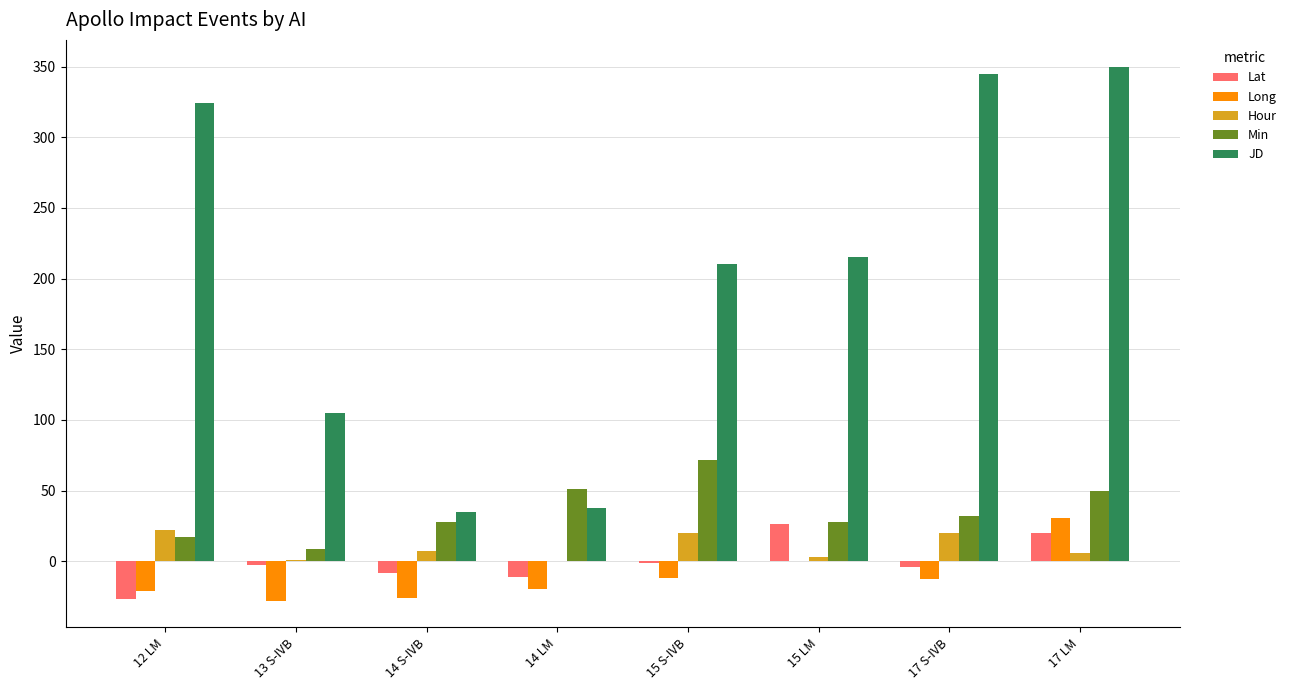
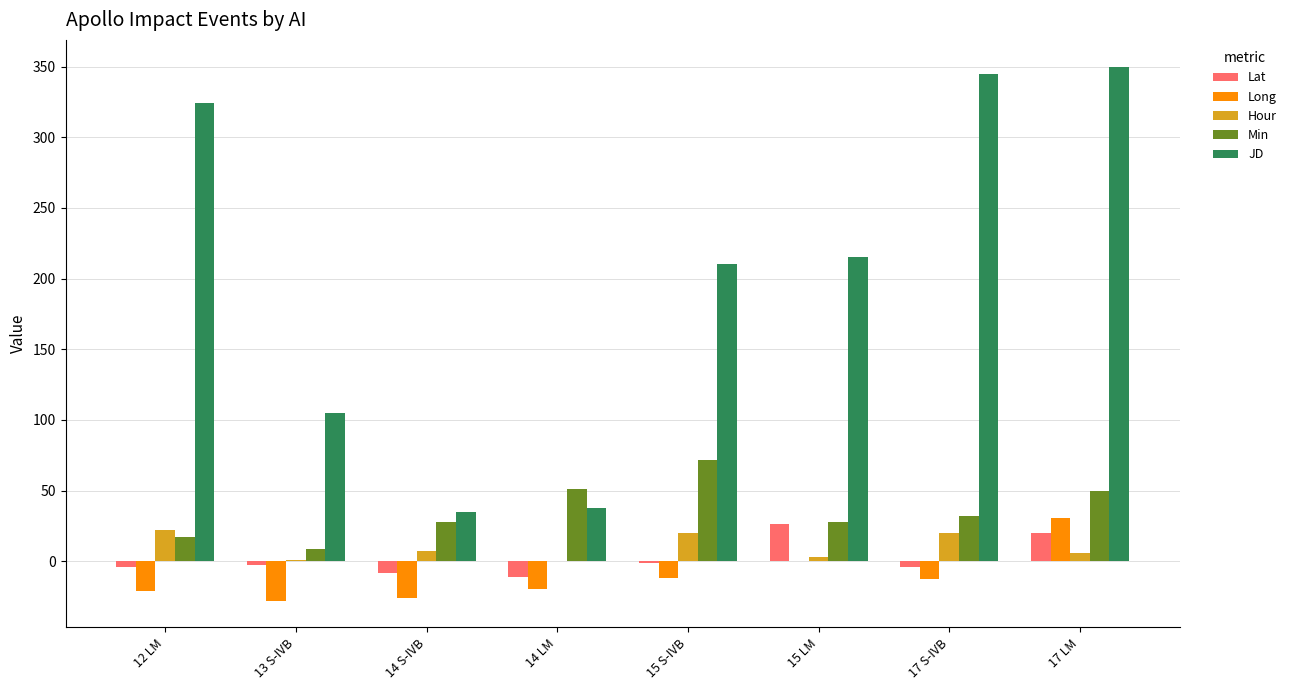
Lat, 12 LM: -27 -> -4
